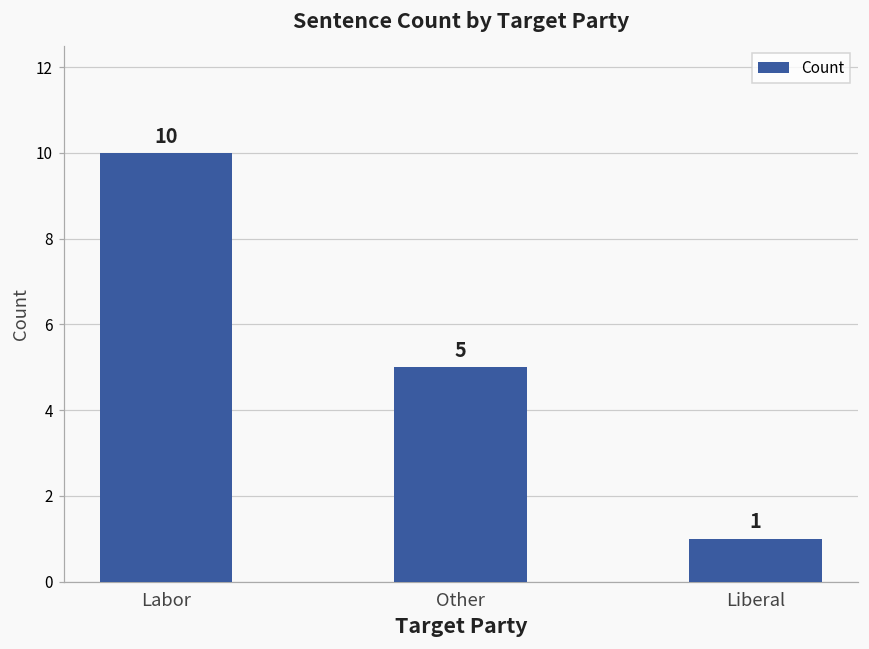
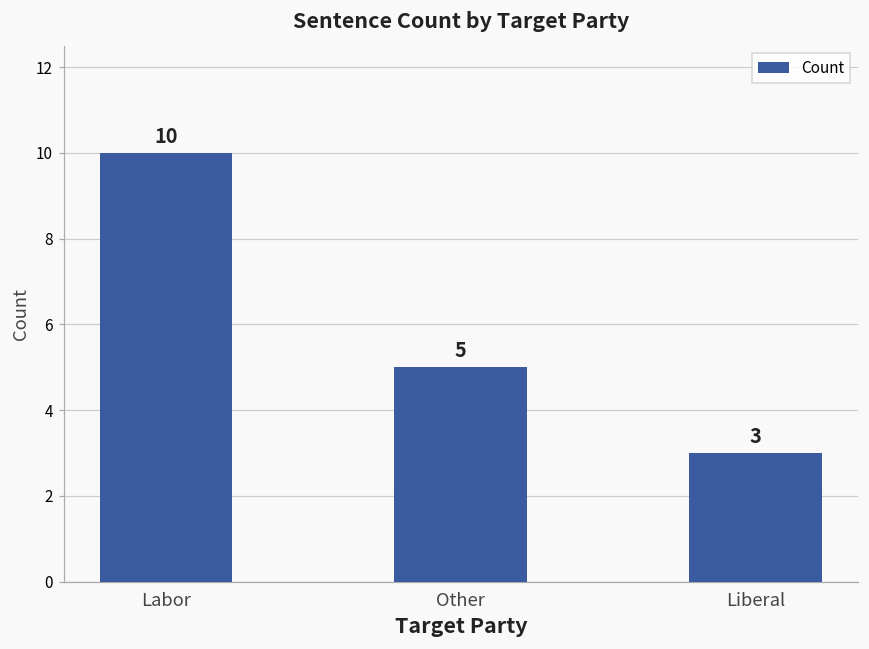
Liberal: 1 -> 3
